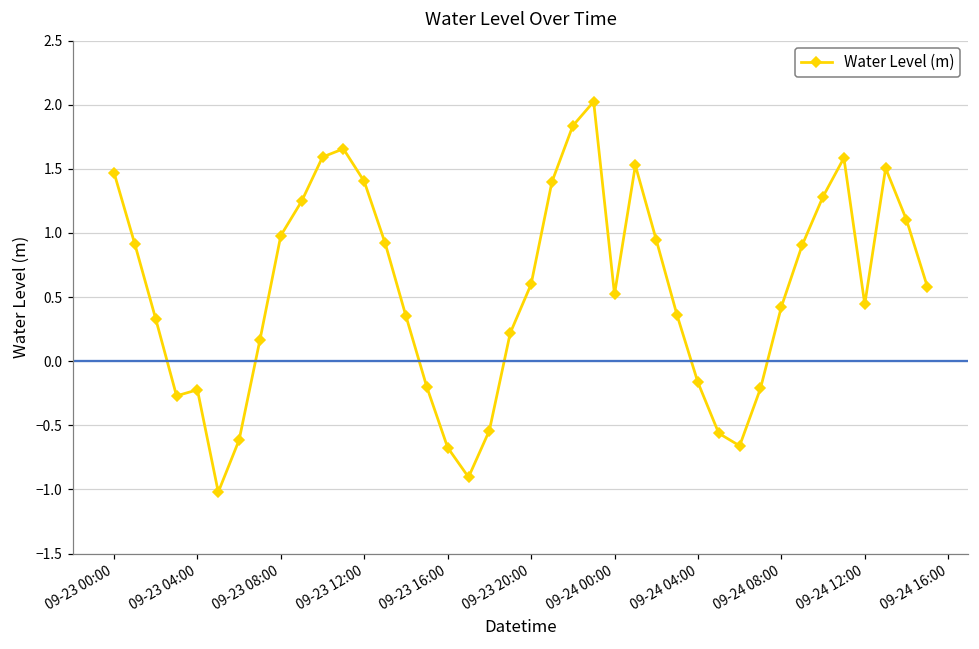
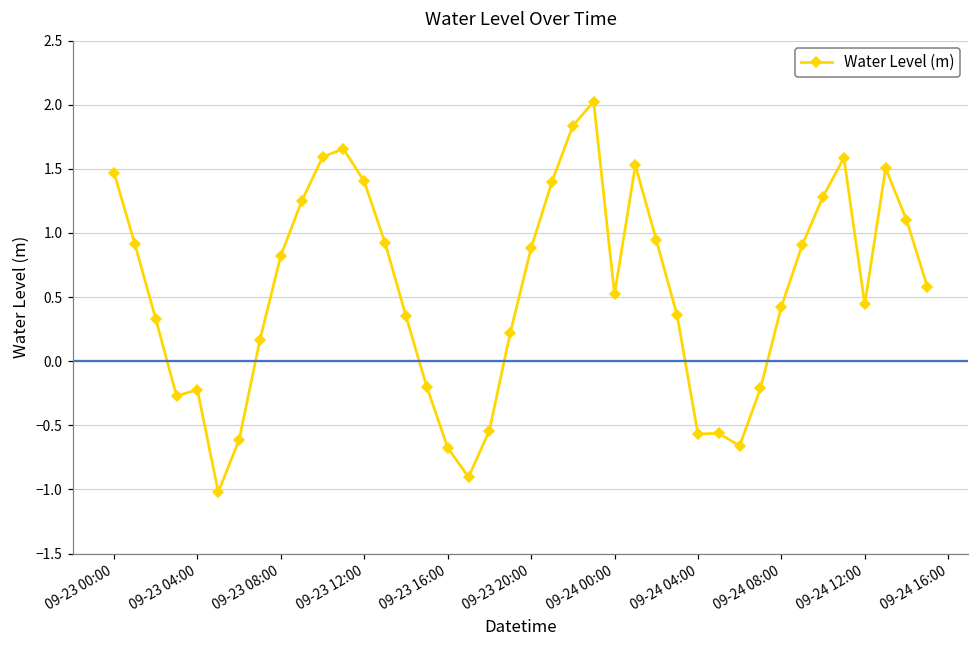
09-23 08:00: 0.98 -> 0.82
09-23 20:00: 0.60 -> 0.88
09-24 04:00: -0.17 -> -0.57
